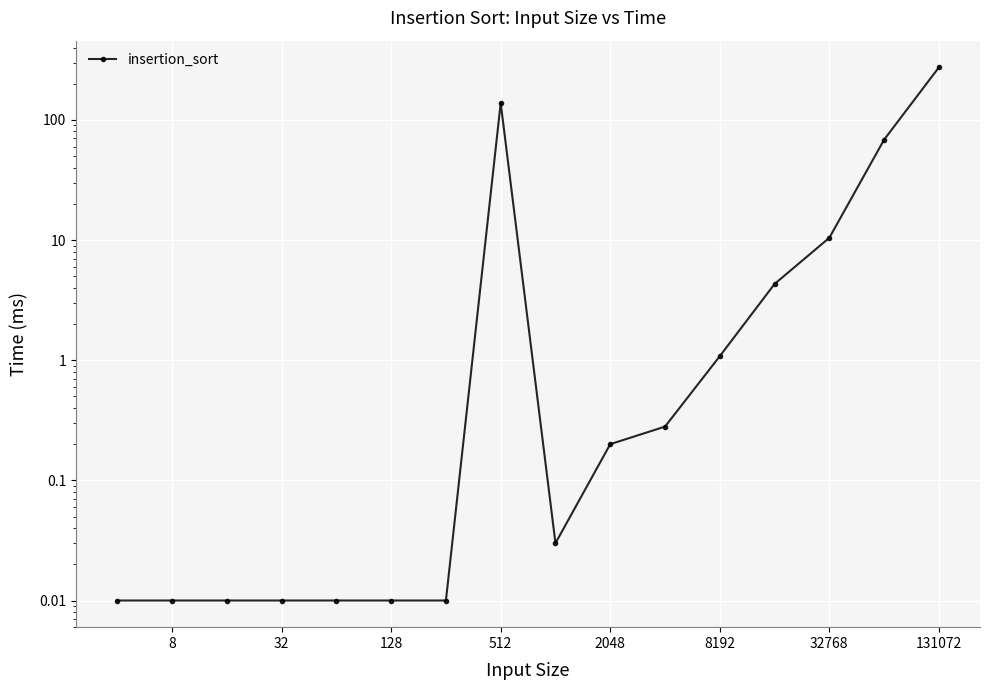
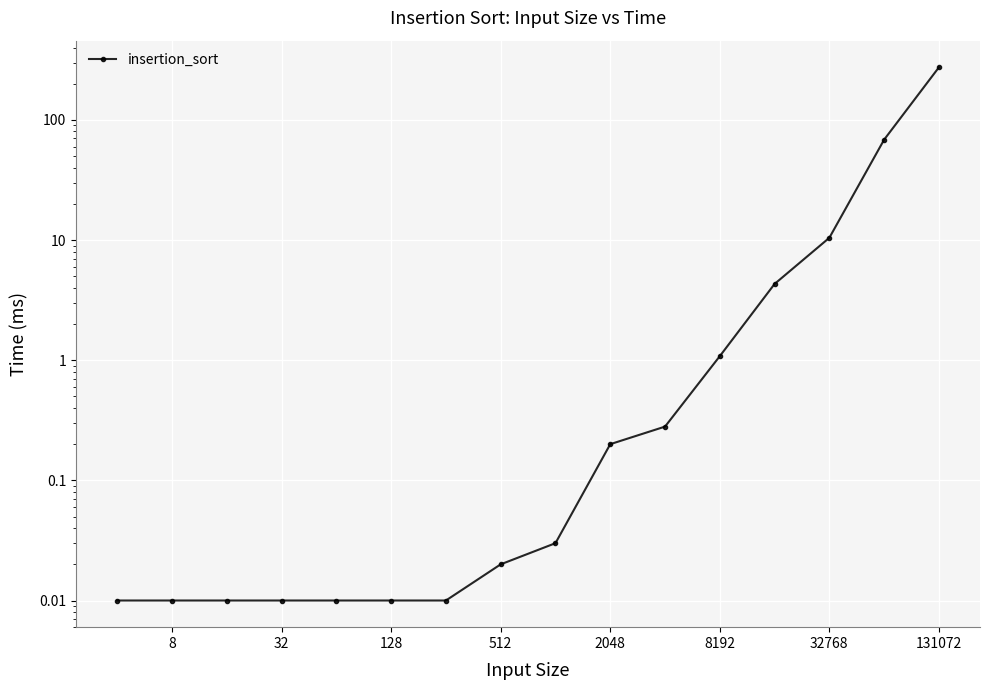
512: 140 -> 0.02
